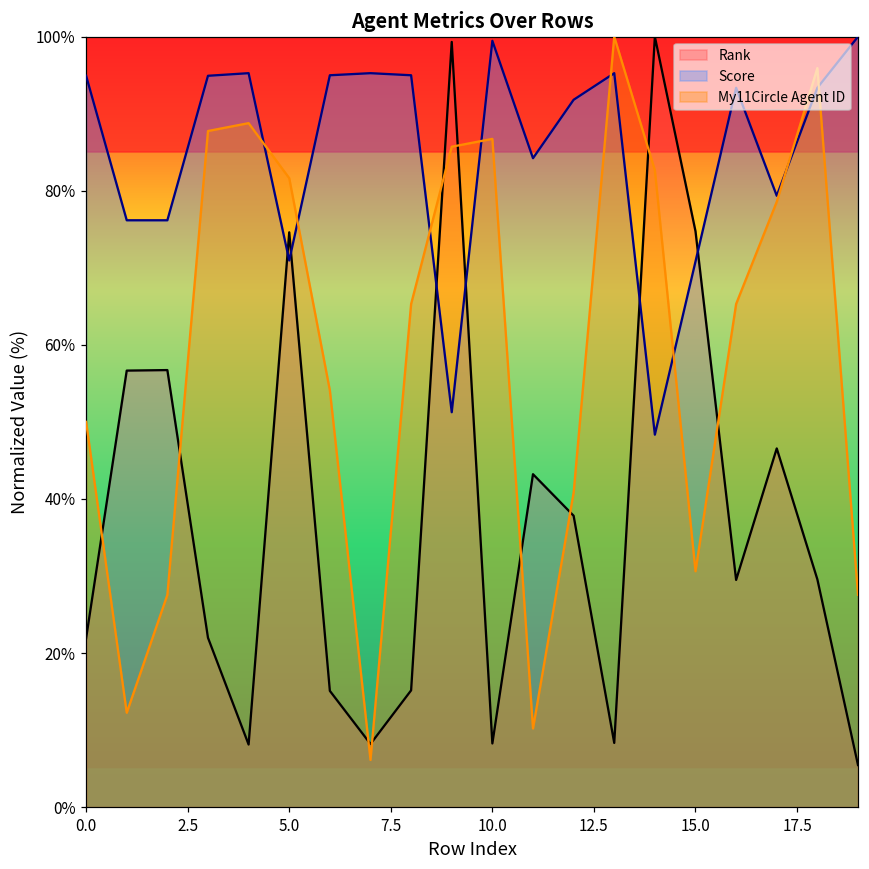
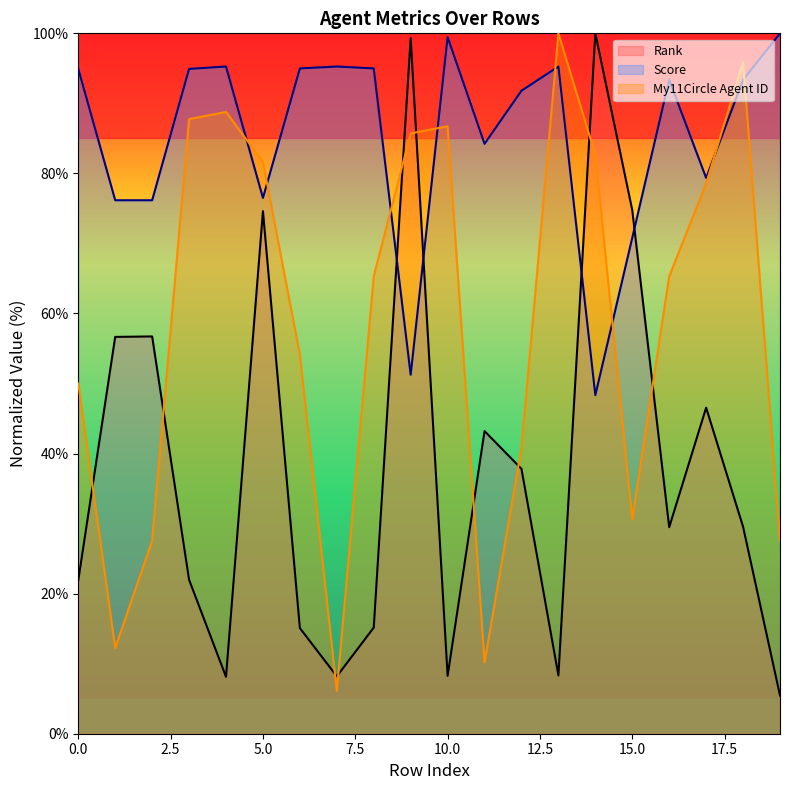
Score, 5.0: 71% -> 77%
